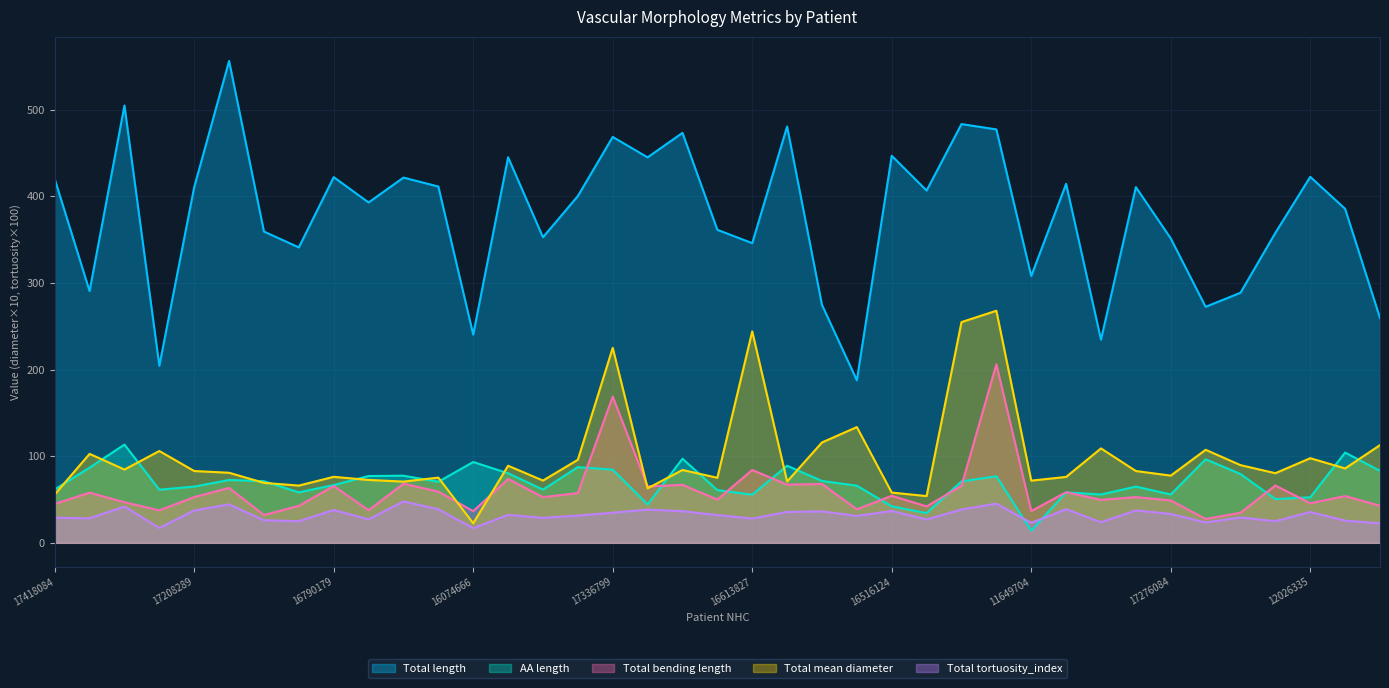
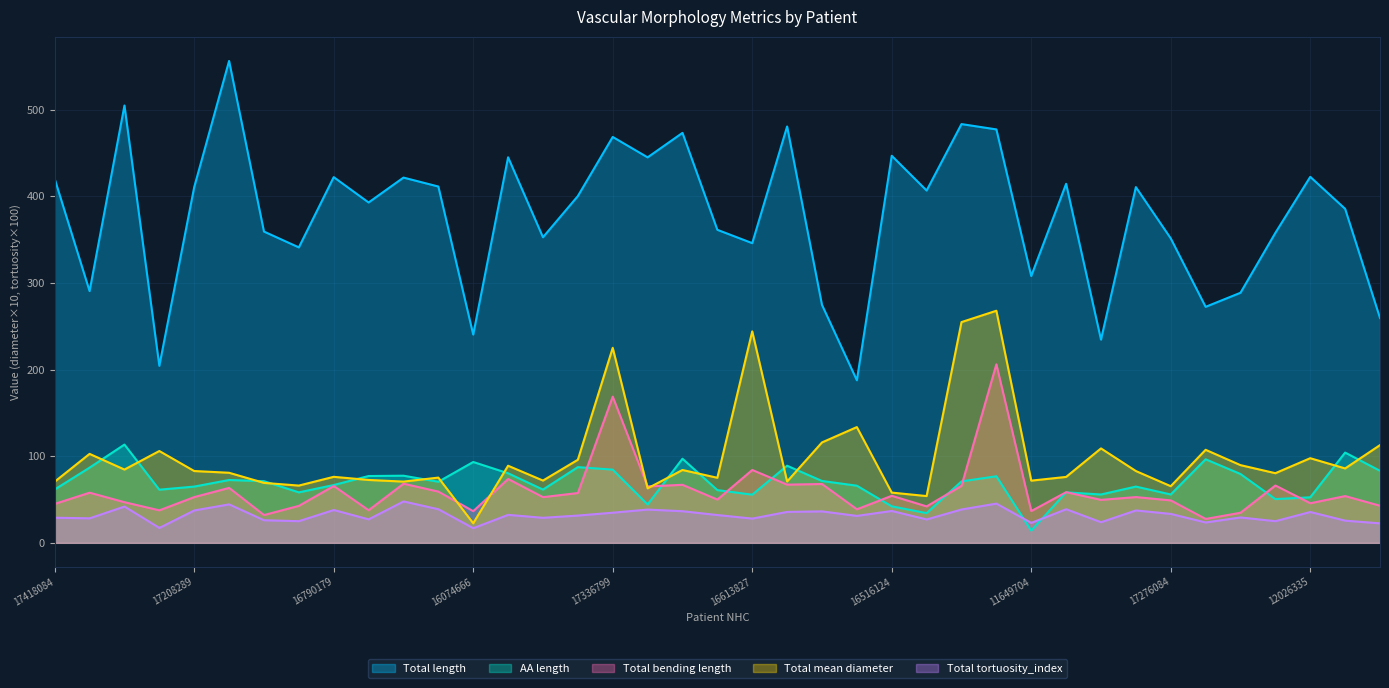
Total mean diameter, 17418084: 60 -> 70
Total mean diameter, 17276084: 80 -> 70
